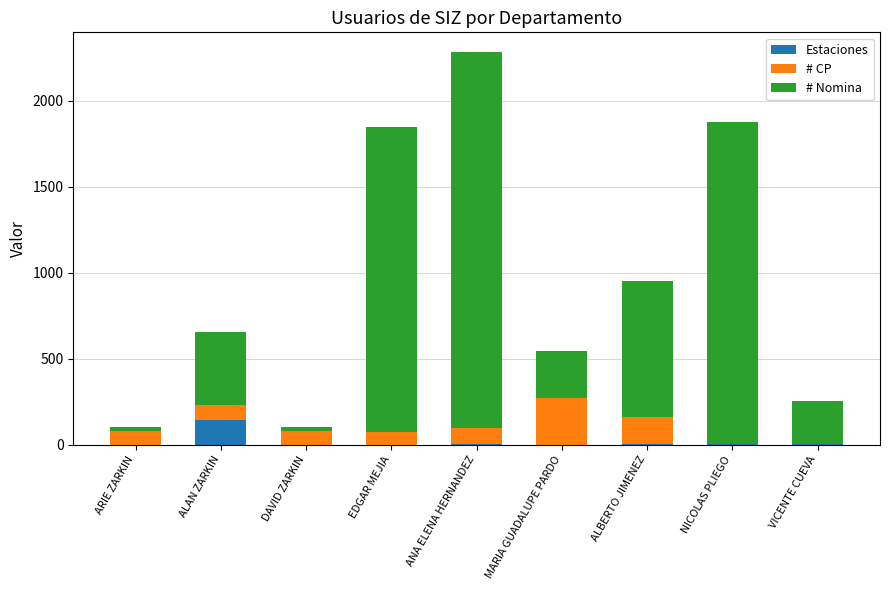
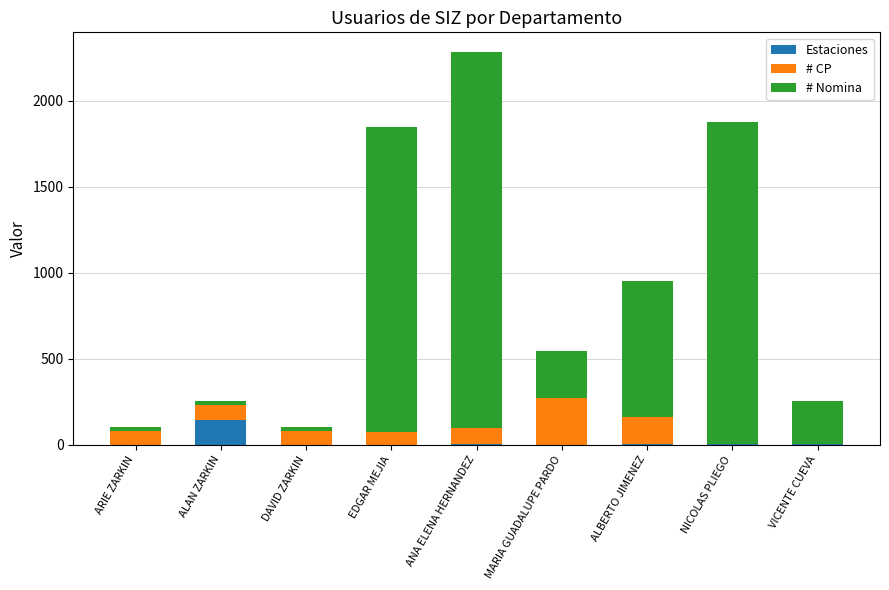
# Nomina, ALAN ZARKIN: 430 -> 20
